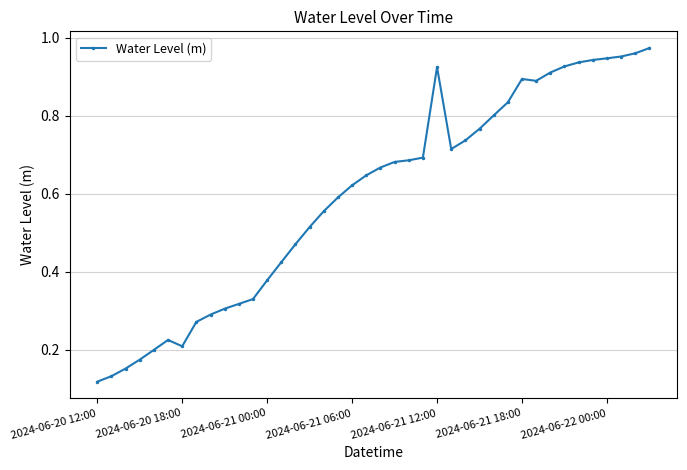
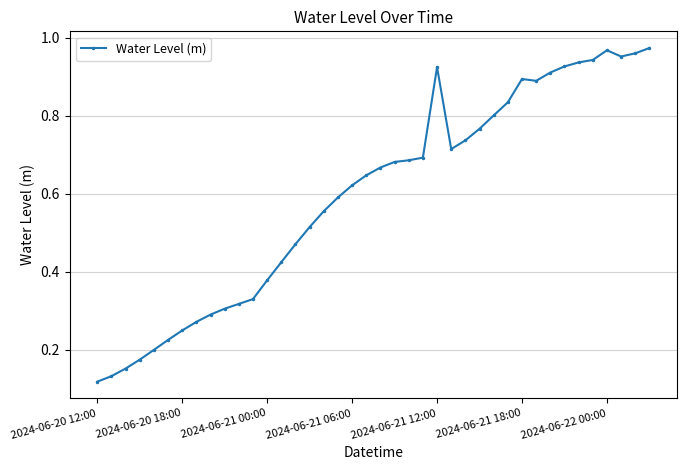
2024-06-20 18:00: 0.21 -> 0.25
2024-06-22 00:00: 0.95 -> 0.97
